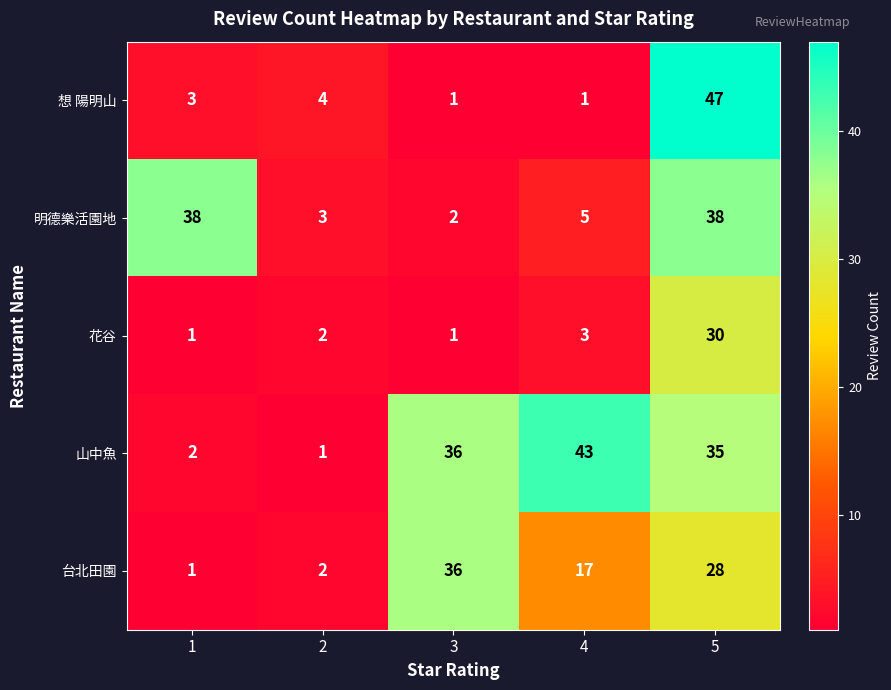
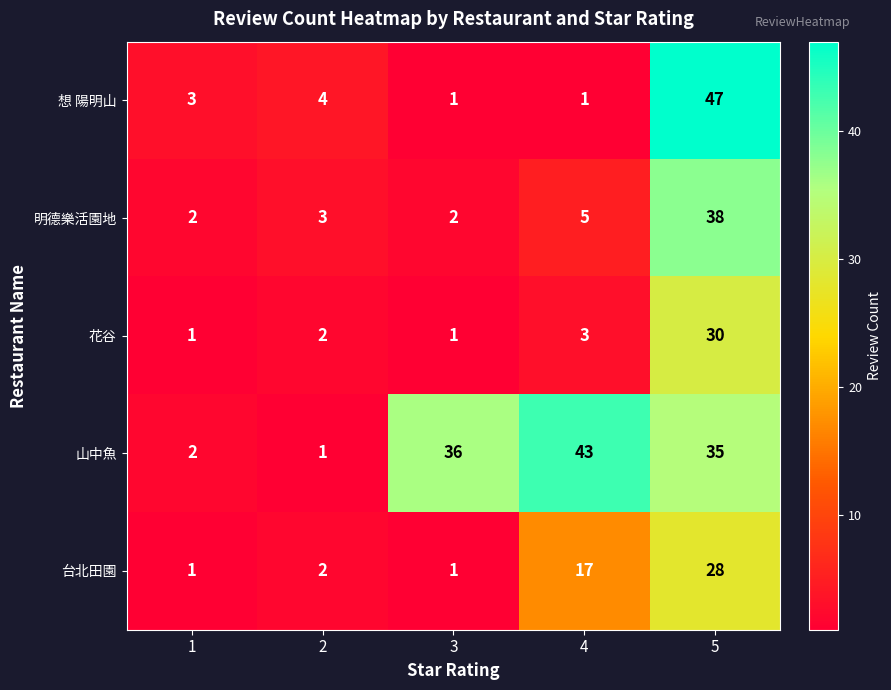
明德樂活園地, 1: 38 -> 2
台北田園, 3: 36 -> 1
